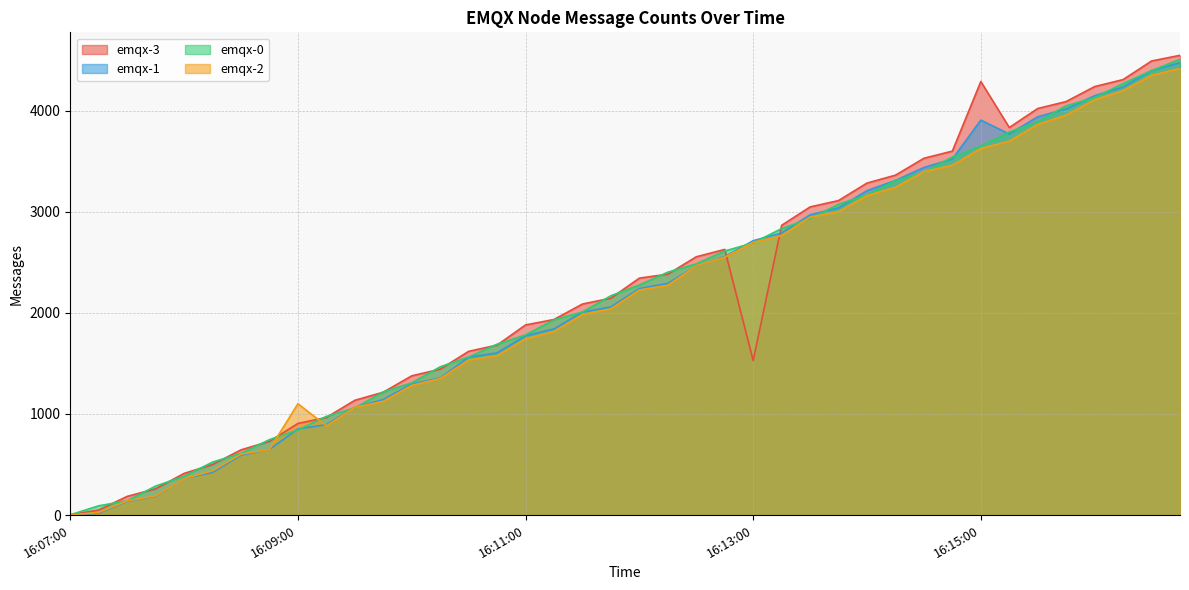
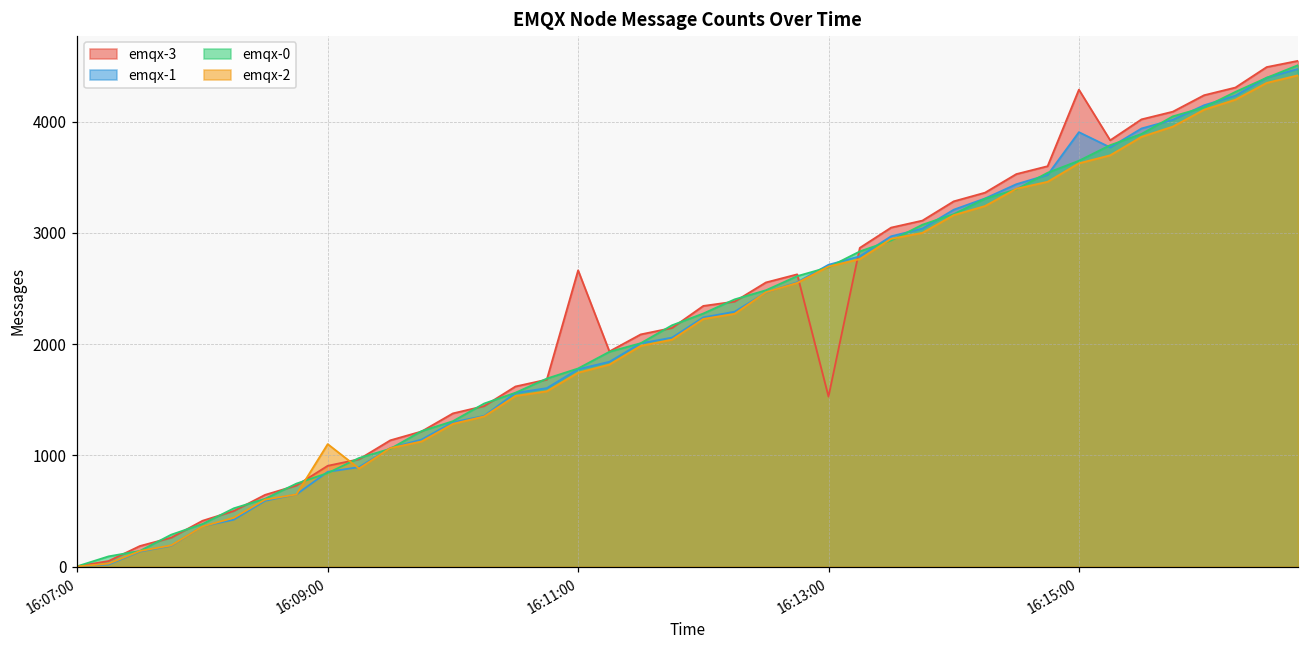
emqx-3, 16:11:00: 1880 -> 2660
